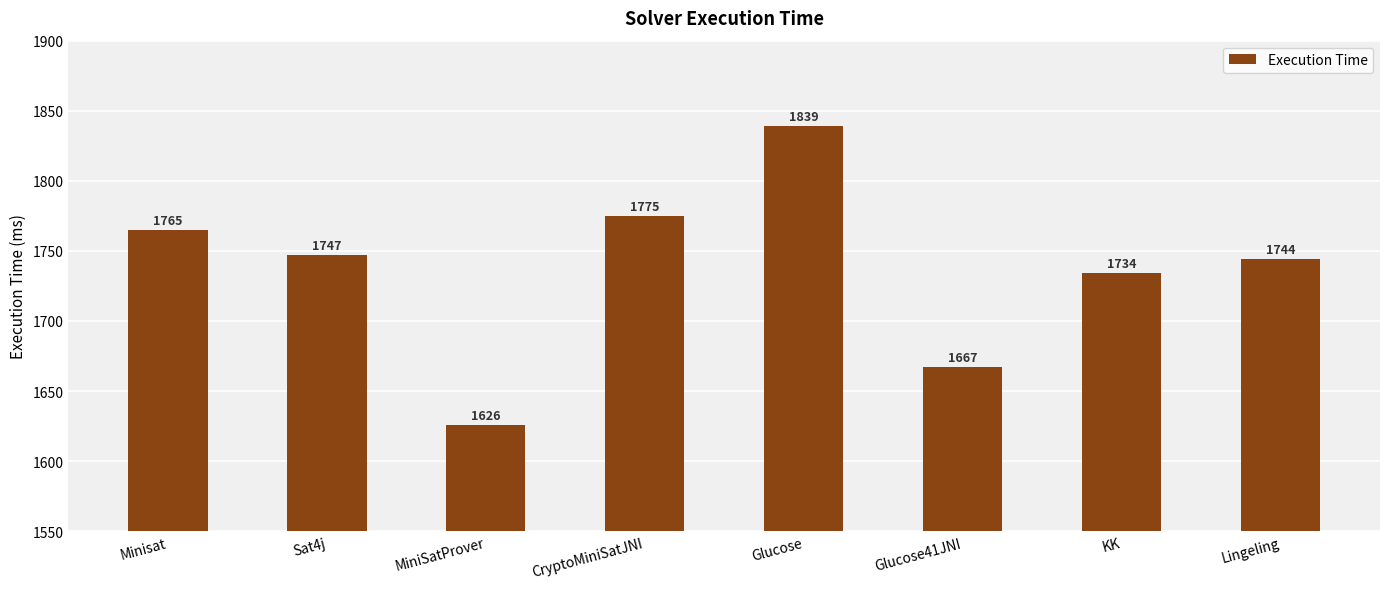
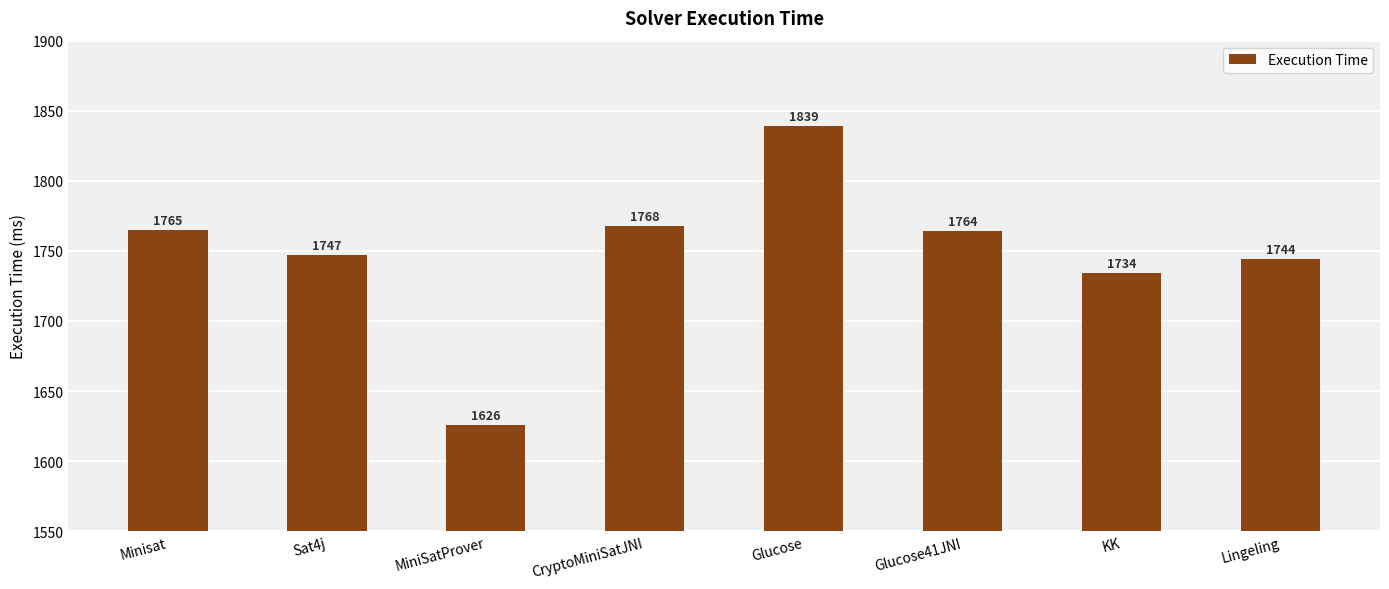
CryptoMiniSatJNI: 1775 -> 1768
Glucose41JNI: 1667 -> 1764
